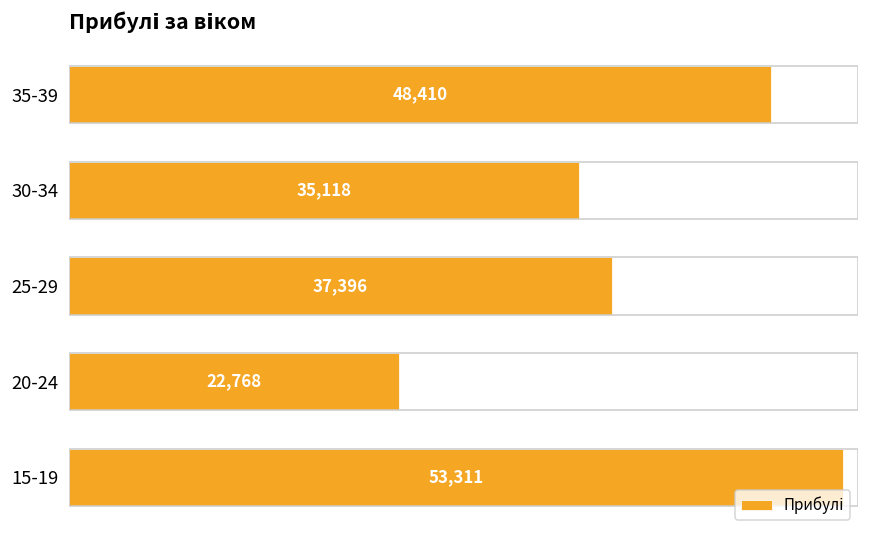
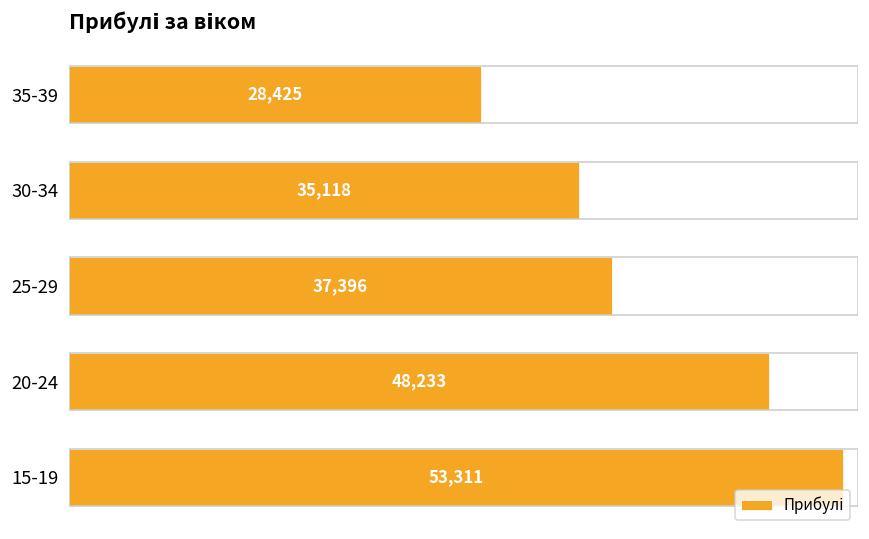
35-39: 48,410 -> 28,425
20-24: 22,768 -> 48,233
